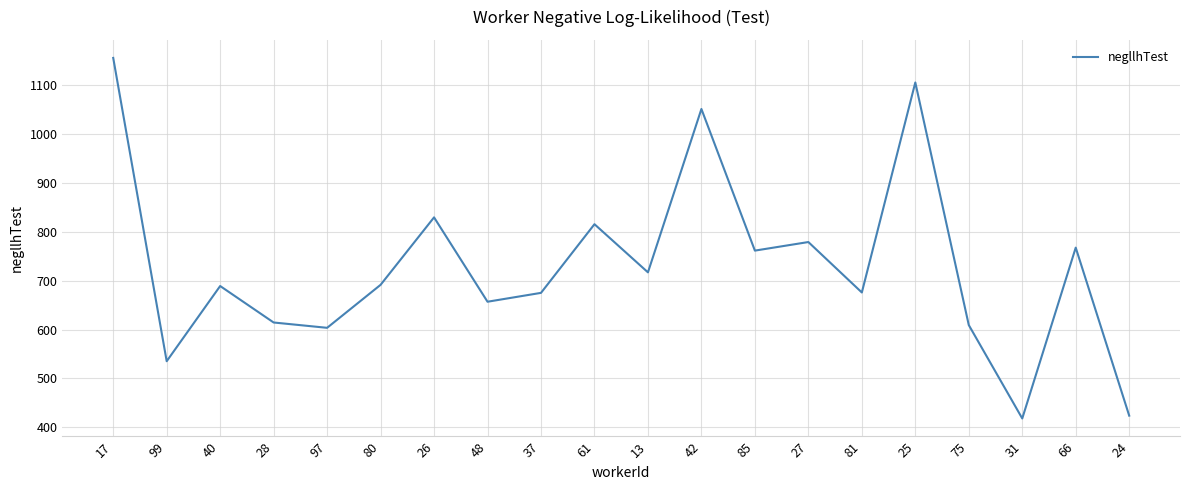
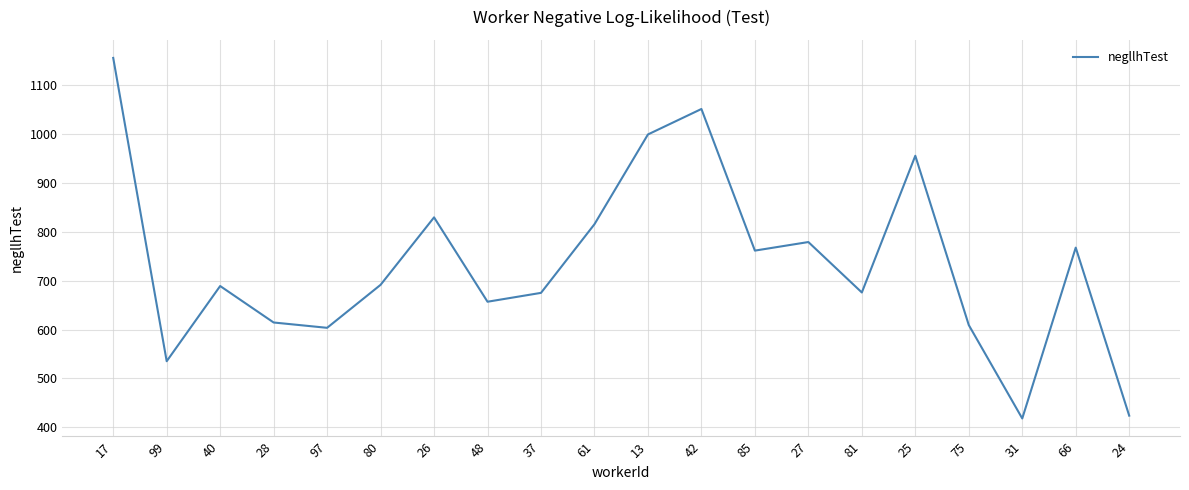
13: 720 -> 1000
25: 1110 -> 960
